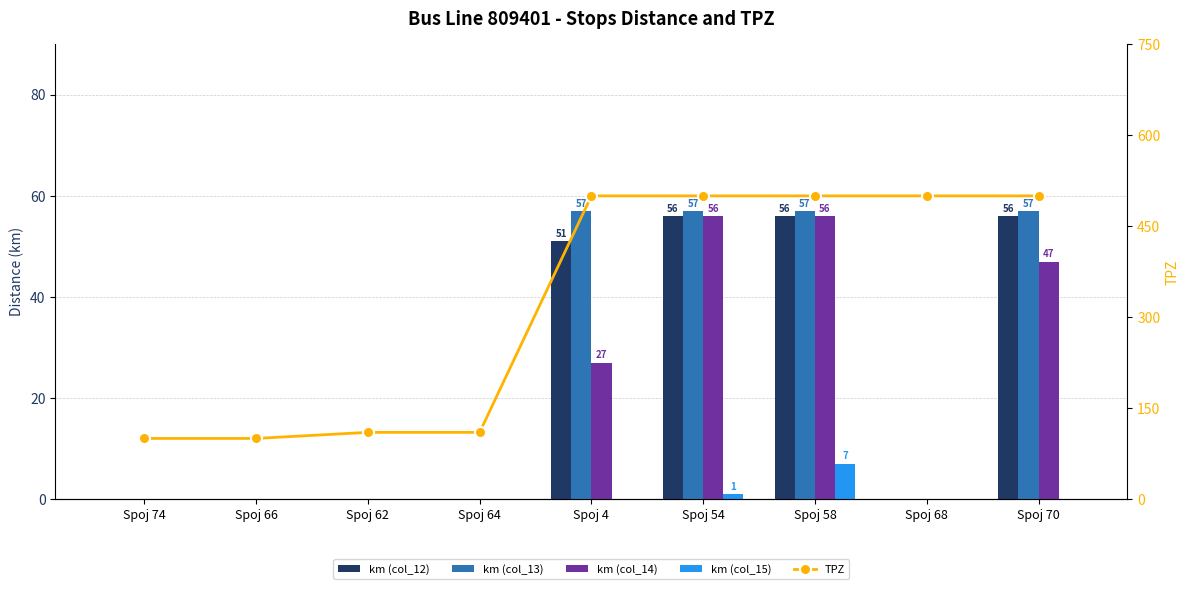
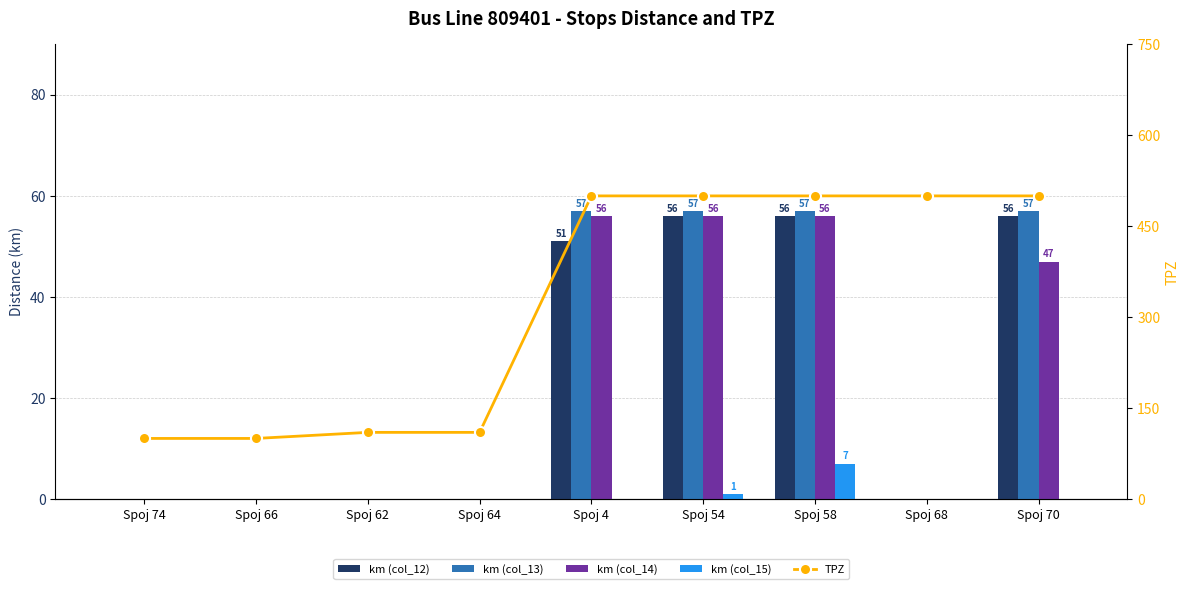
km (col_14), Spoj 4: 27 -> 56
